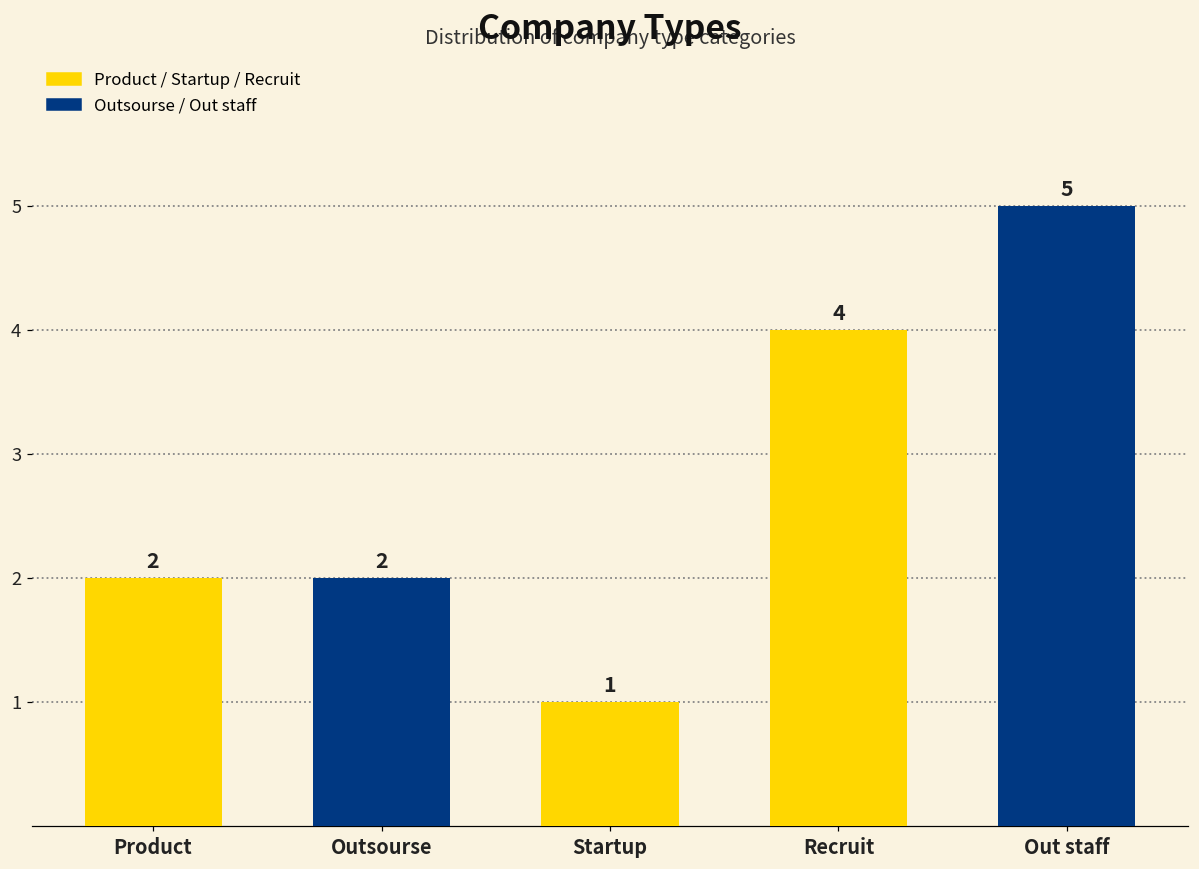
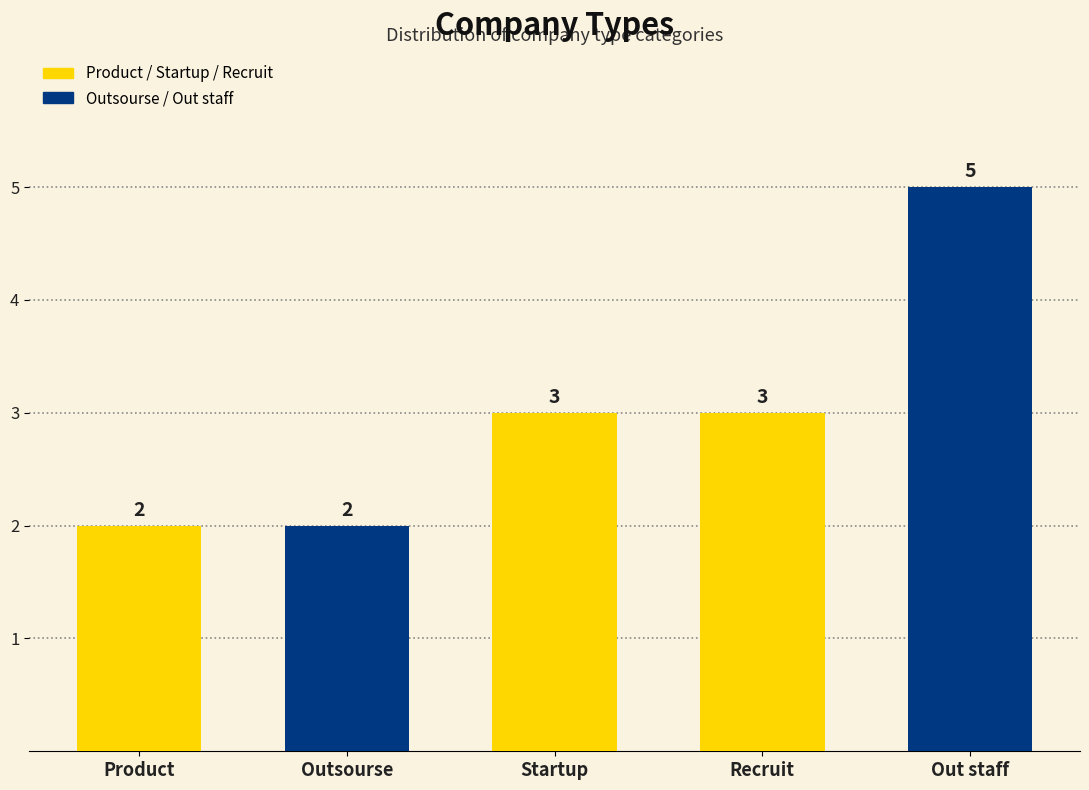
Startup: 1 -> 3
Recruit: 4 -> 3
